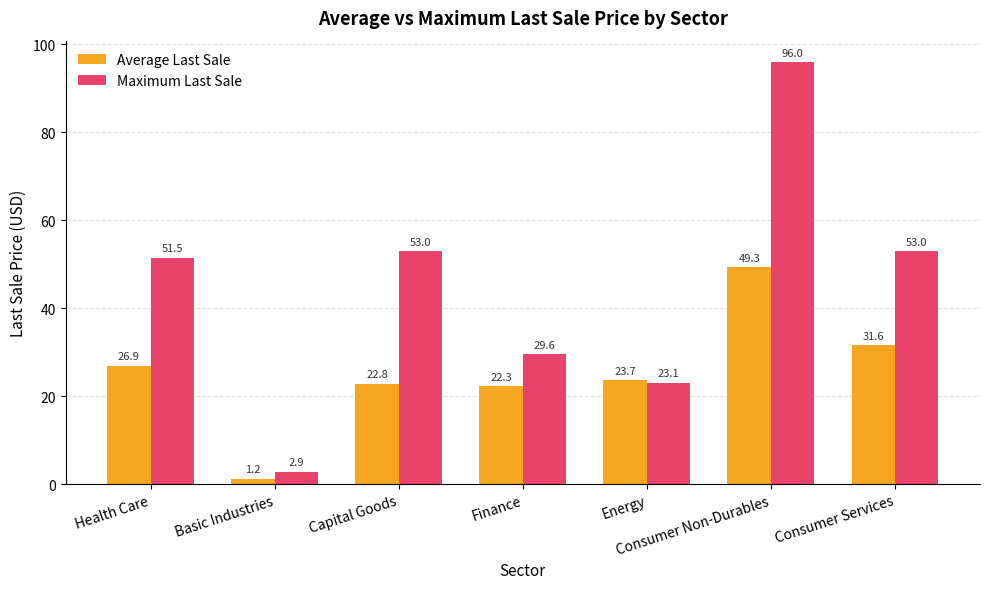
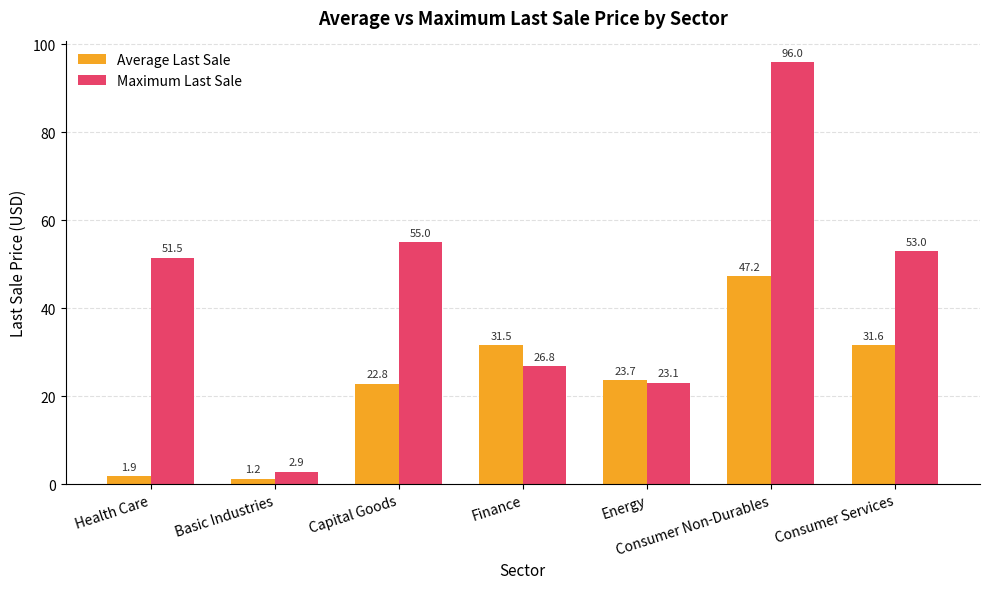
Average Last Sale, Health Care: 26.9 -> 1.9
Maximum Last Sale, Capital Goods: 53.0 -> 55.0
Average Last Sale, Finance: 22.3 -> 31.5
Maximum Last Sale, Finance: 29.6 -> 26.8
Average Last Sale, Consumer Non-Durables: 49.3 -> 47.2
